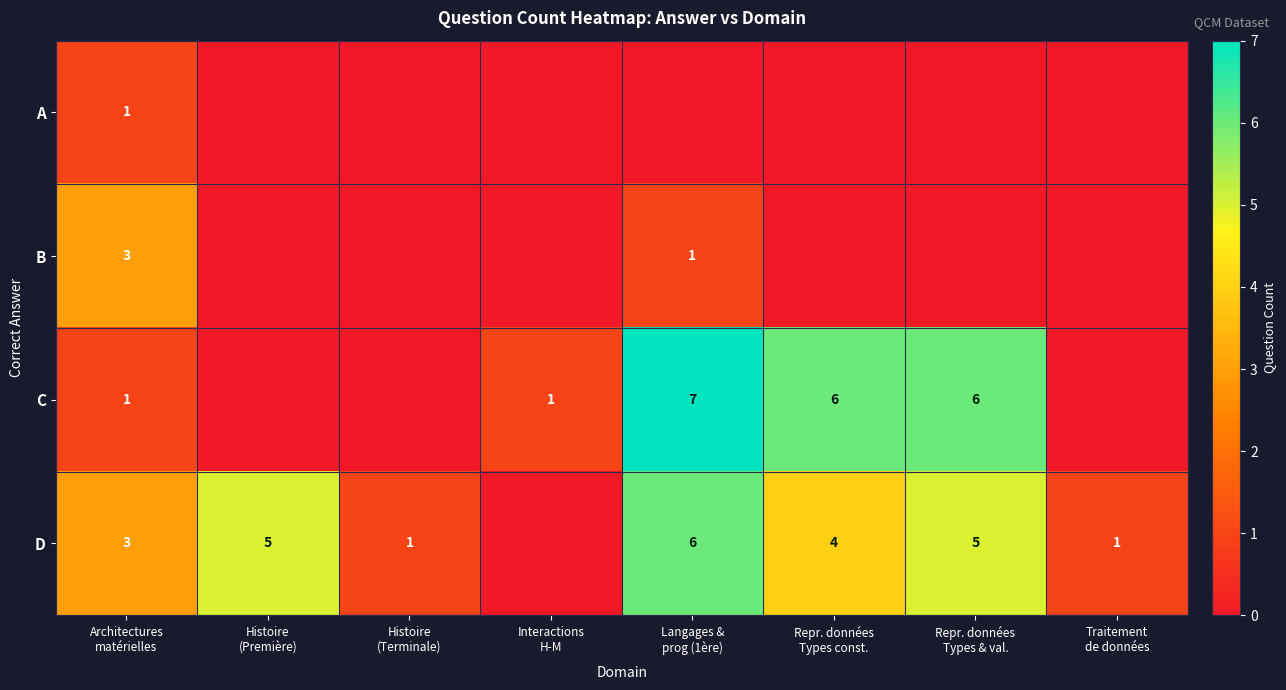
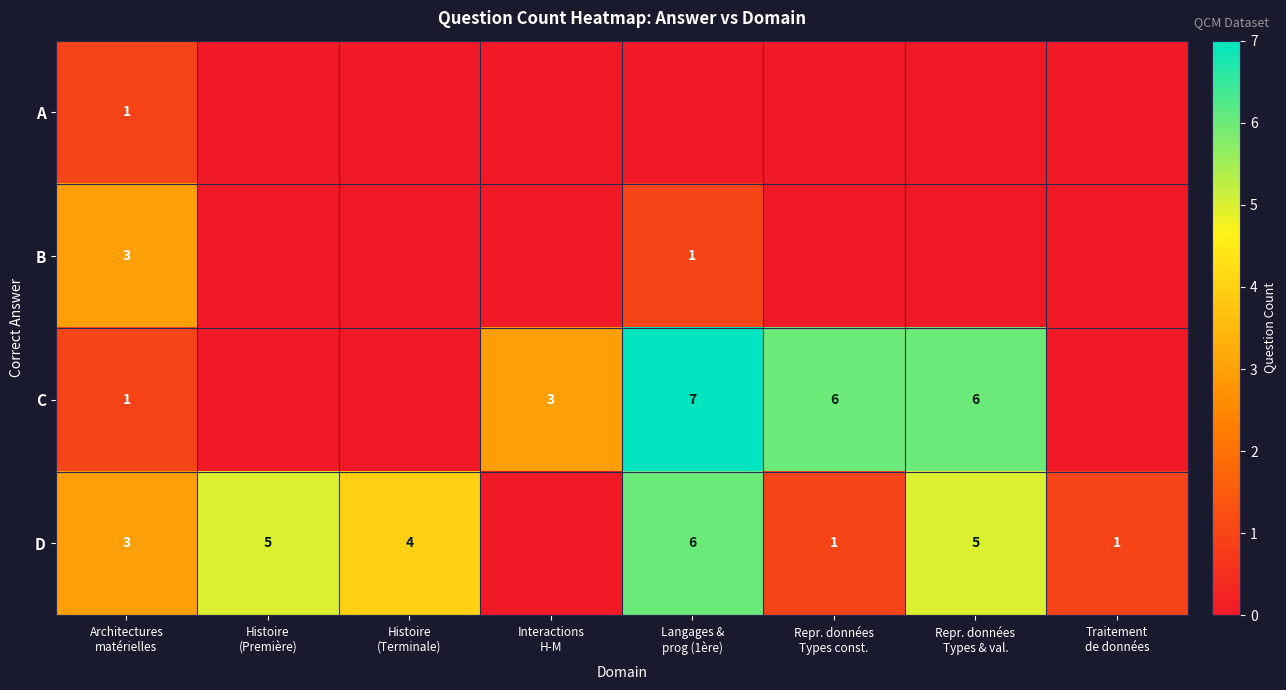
C, Interactions H-M: 1 -> 3
D, Histoire (Terminale): 1 -> 4
D, Repr. données Types const.: 4 -> 1
